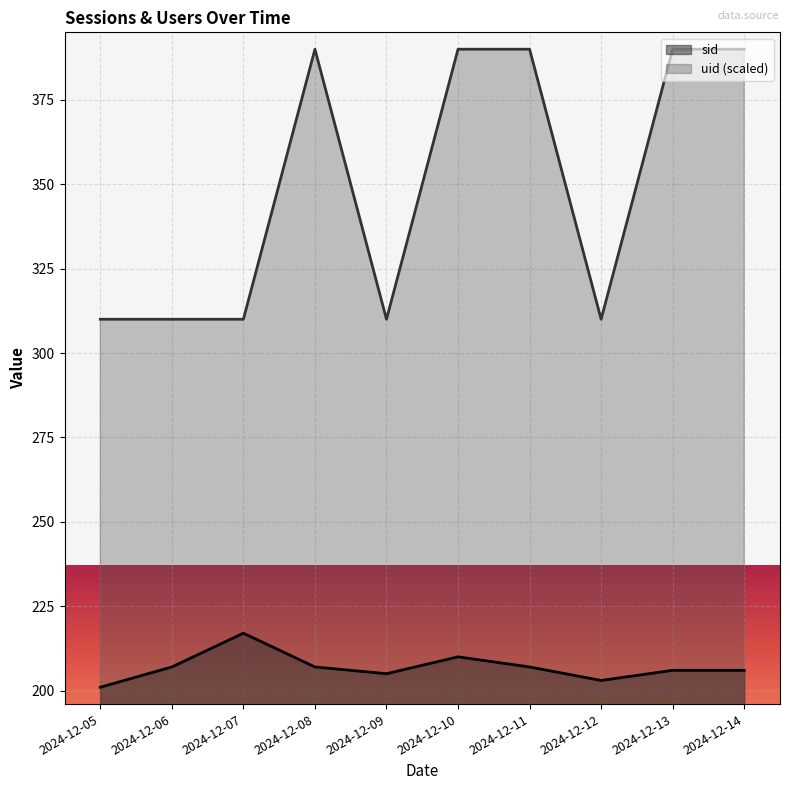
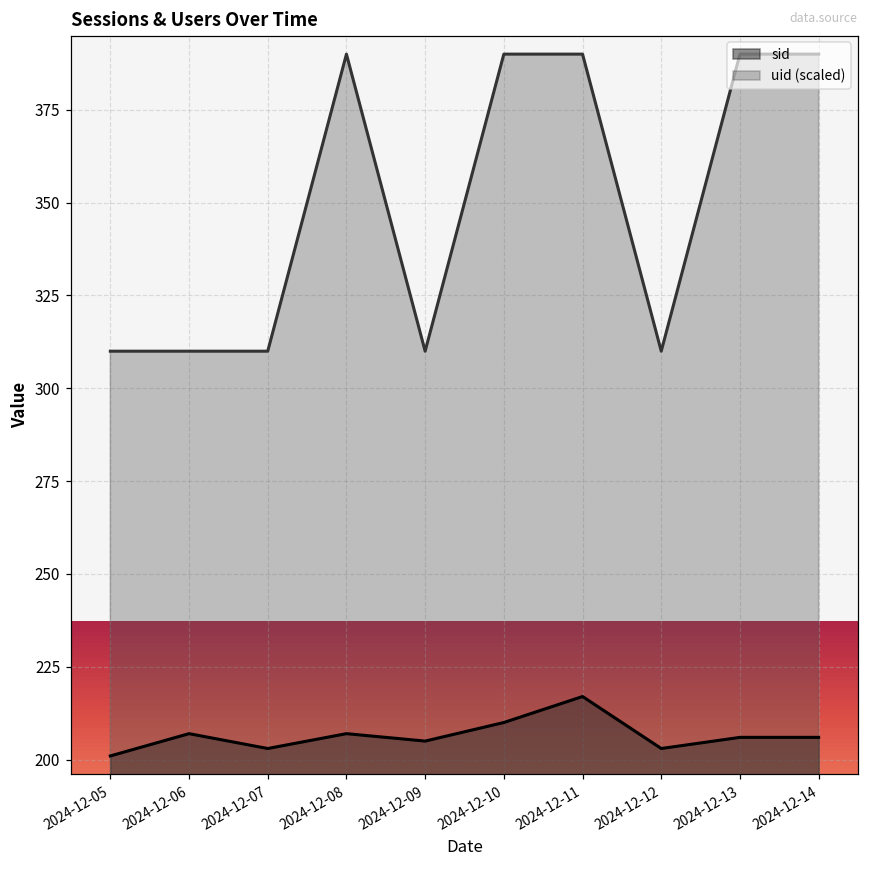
sid, 2024-12-07: 217 -> 203
sid, 2024-12-11: 207 -> 217
